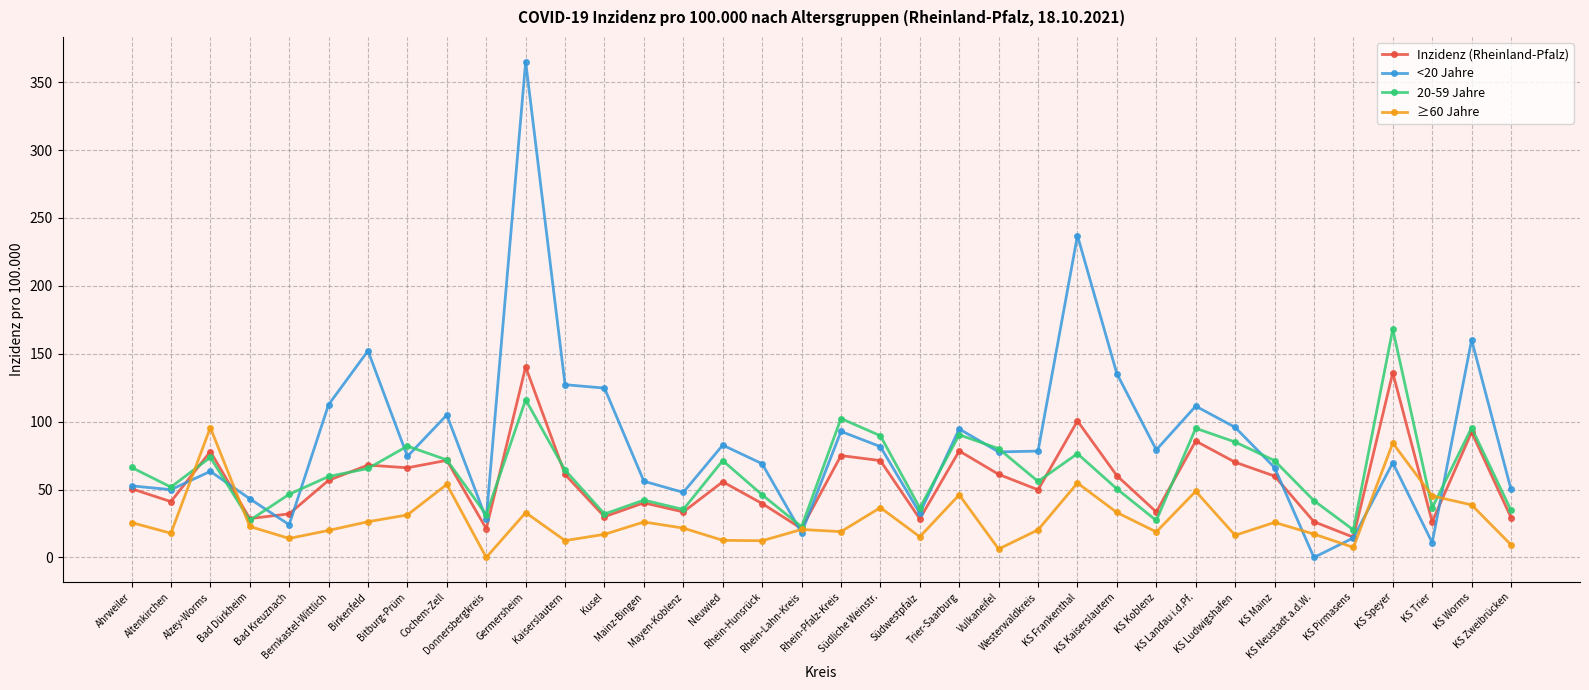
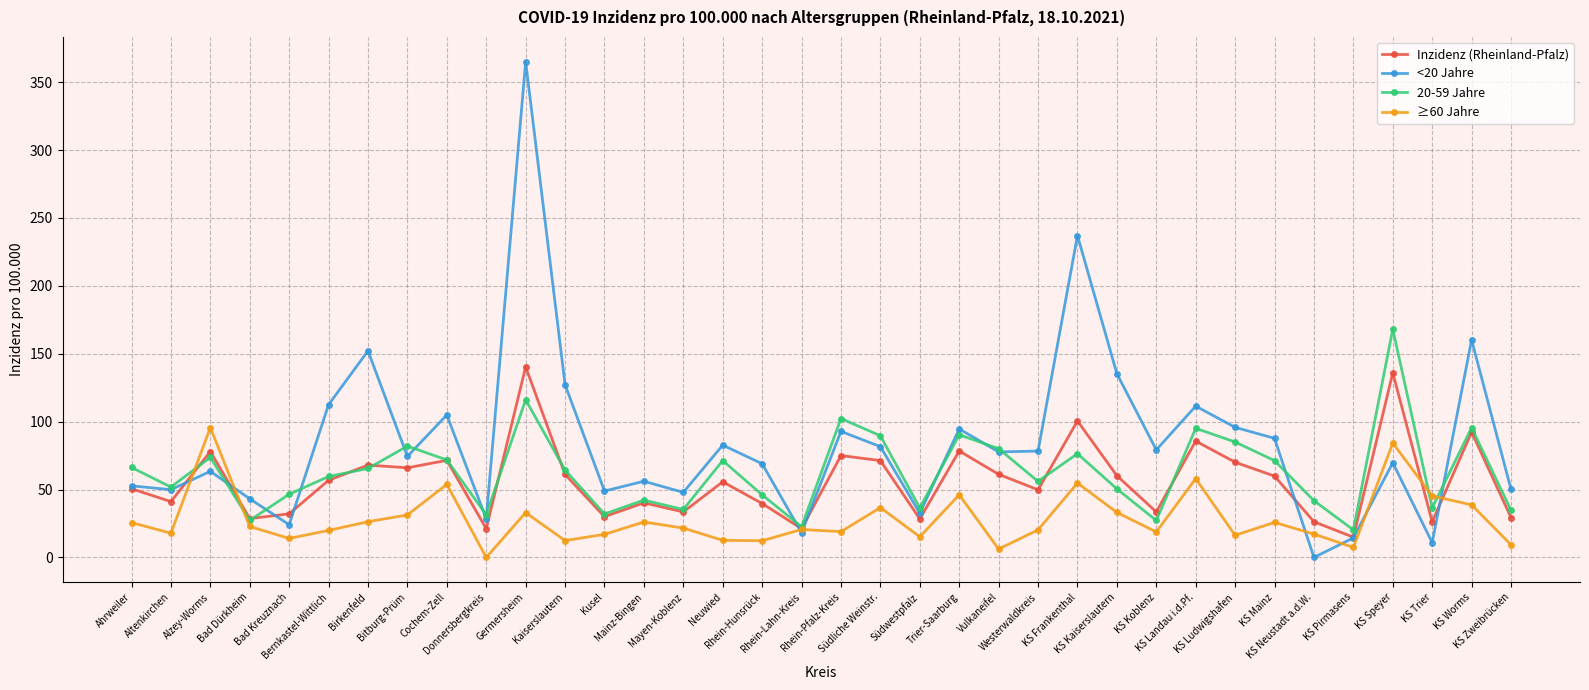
<20 Jahre, Kusel: 125 -> 49
≥60 Jahre, KS Landau i.d.Pf.: 49 -> 58
<20 Jahre, KS Mainz: 66 -> 88
